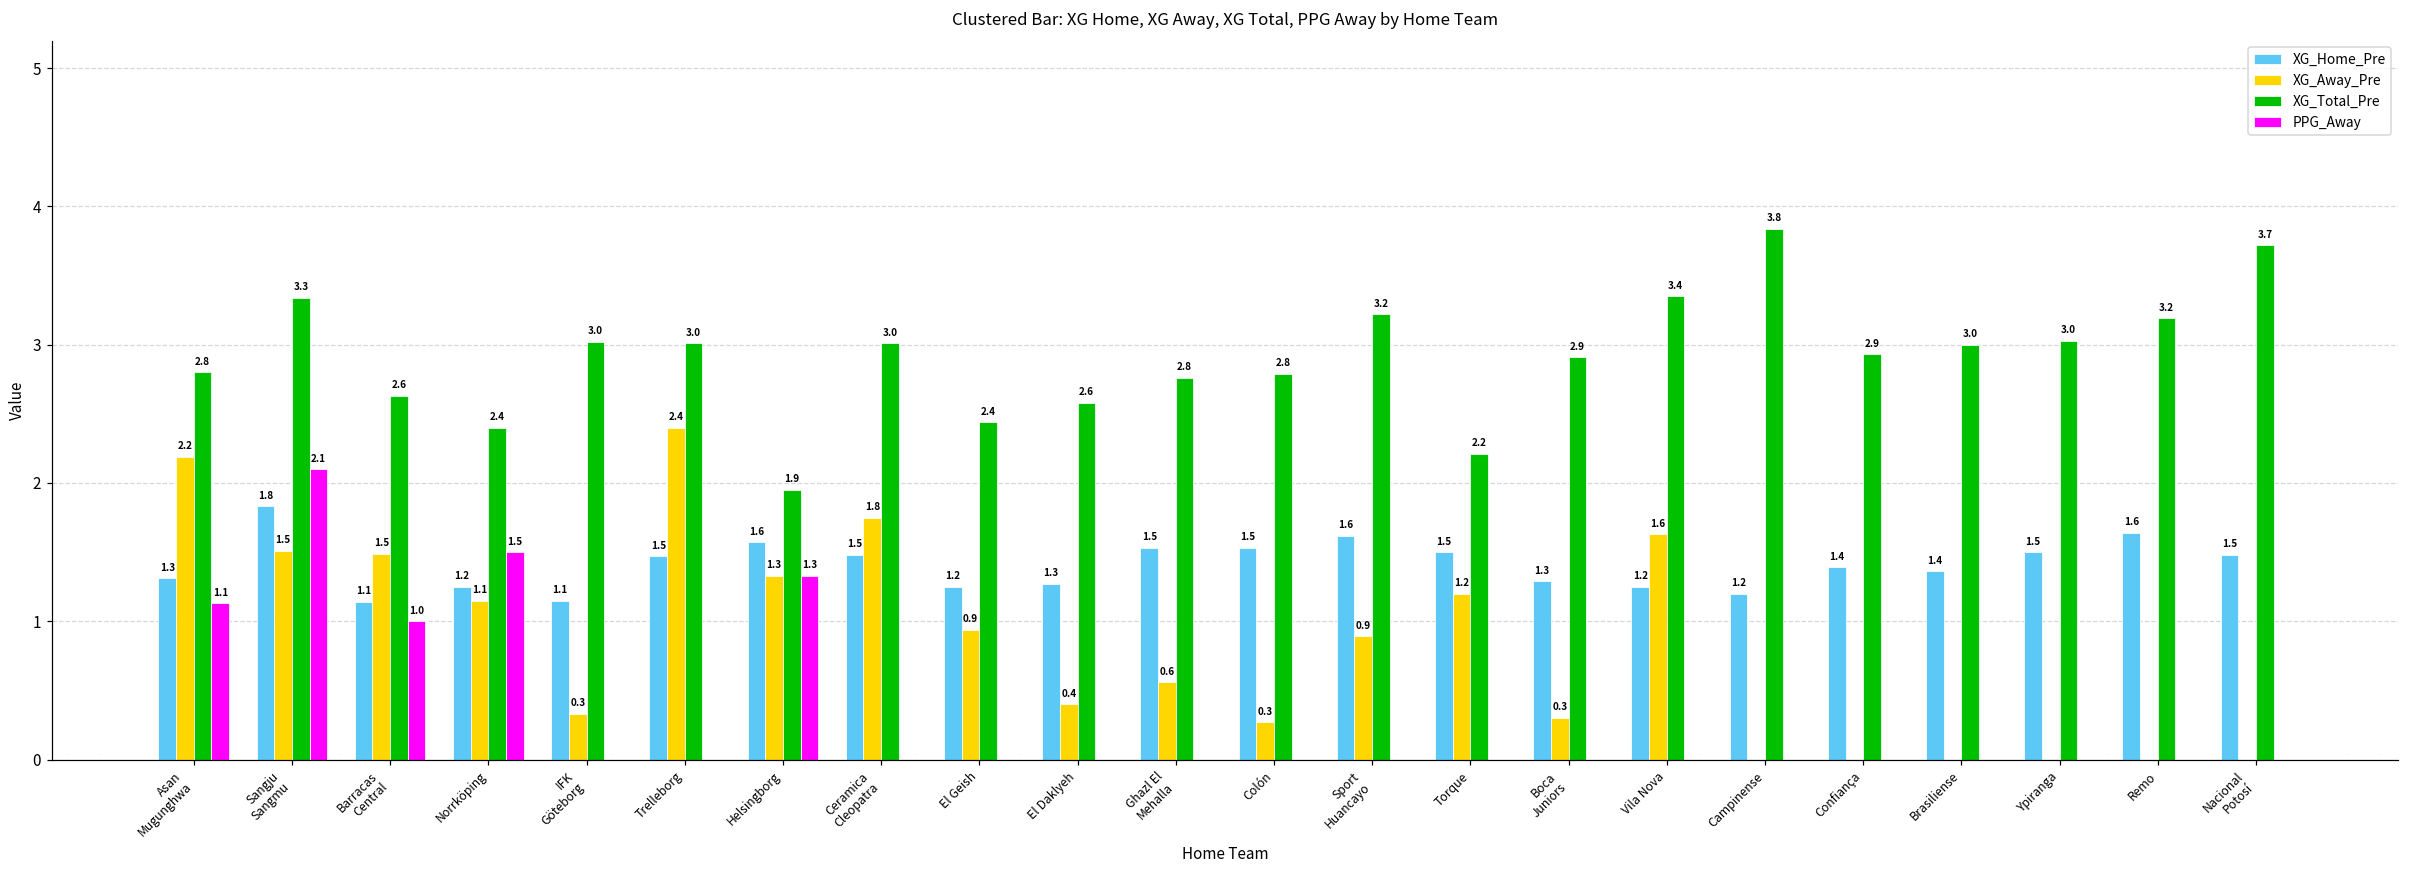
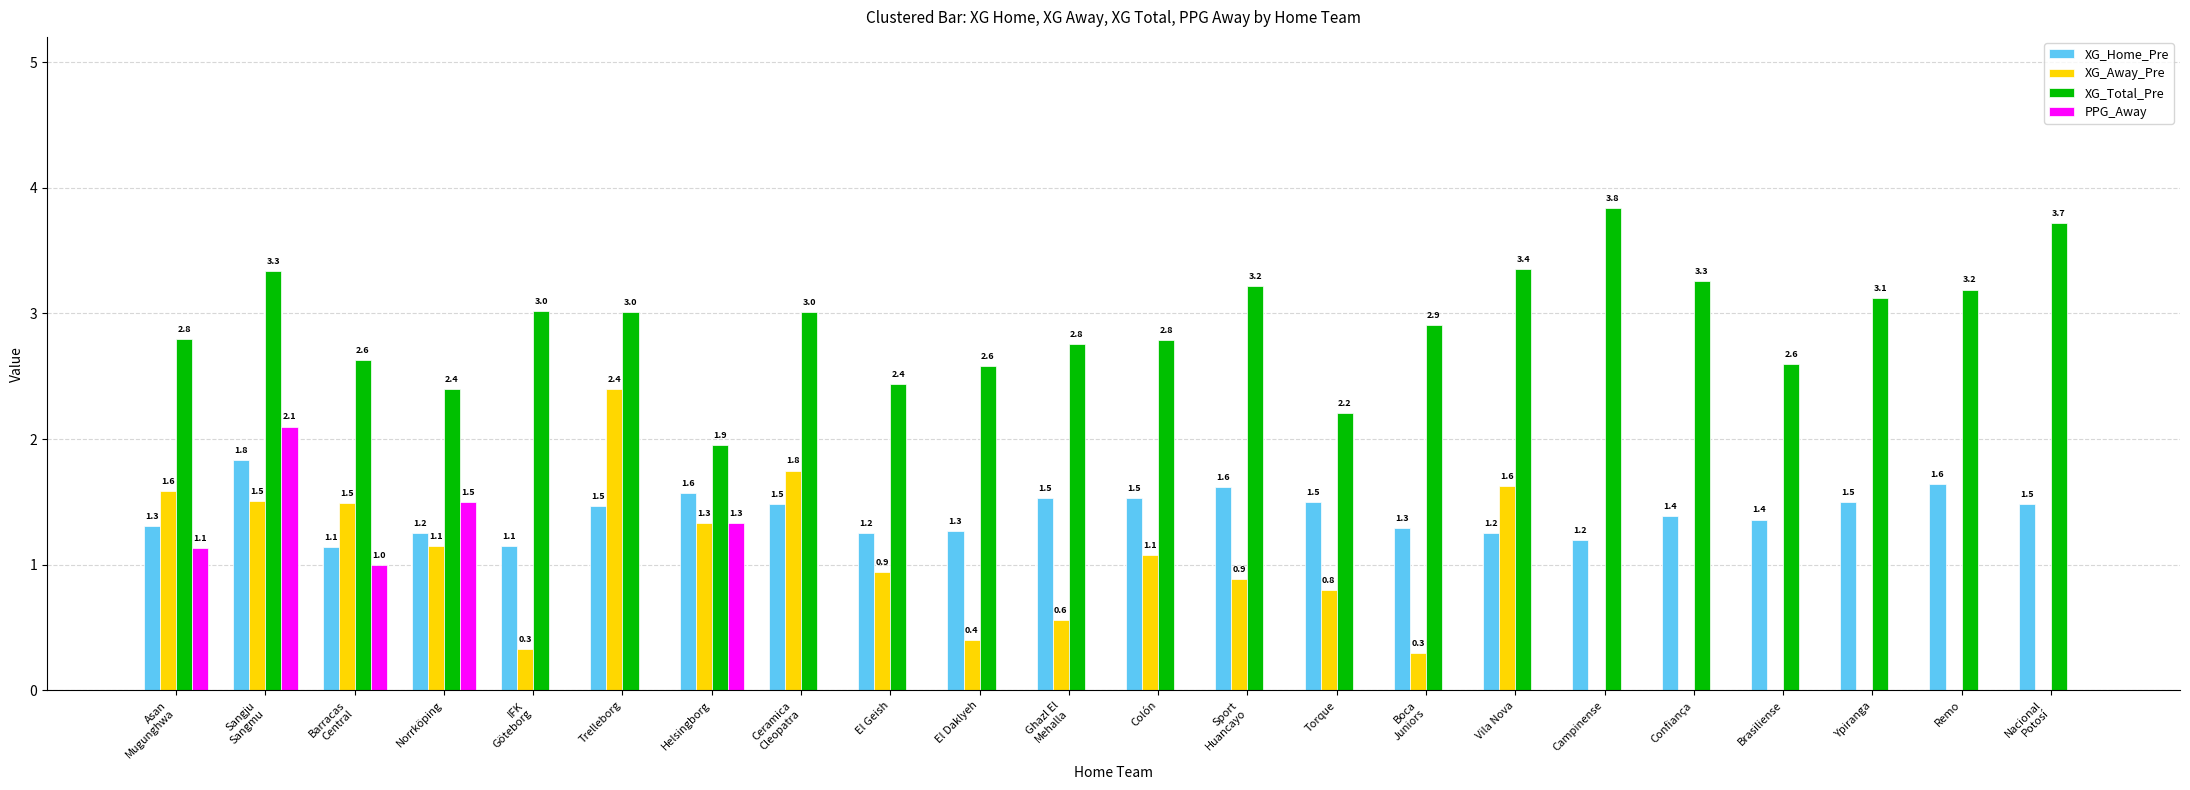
XG_Away_Pre, Asan Mugunghwa: 2.2 -> 1.6
XG_Away_Pre, Colón: 0.3 -> 1.1
XG_Away_Pre, Torque: 1.2 -> 0.8
XG_Total_Pre, Confiança: 2.9 -> 3.3
XG_Total_Pre, Brasiliense: 3.0 -> 2.6
XG_Total_Pre, Ypiranga: 3.0 -> 3.1
